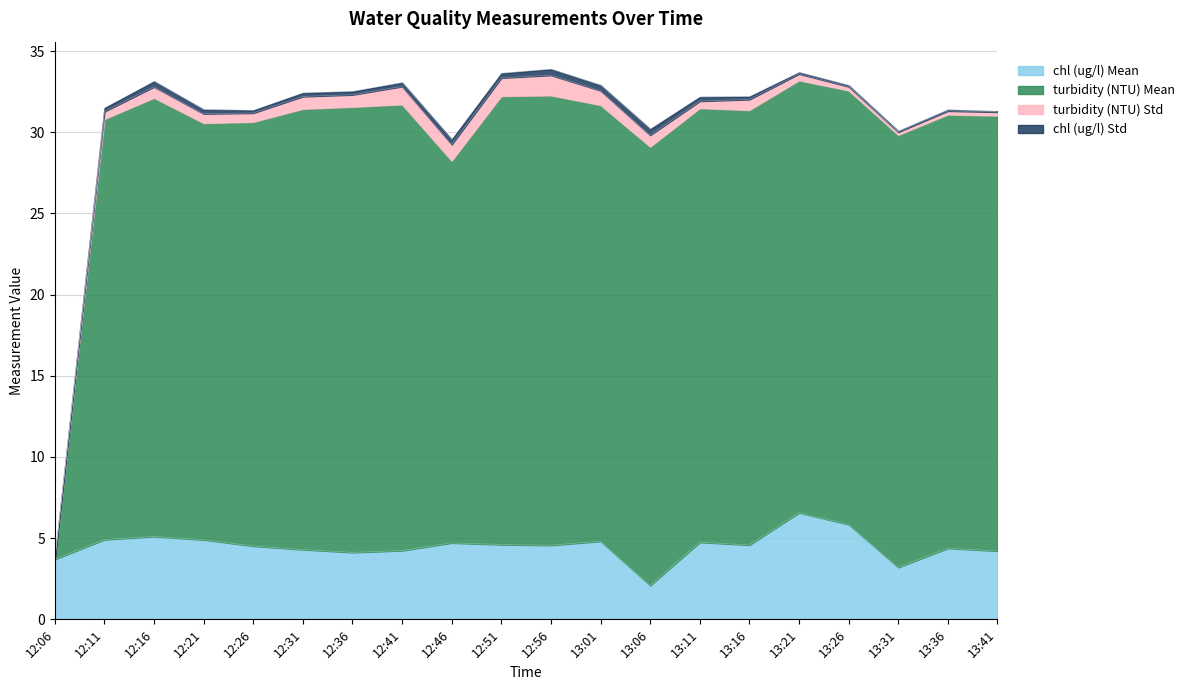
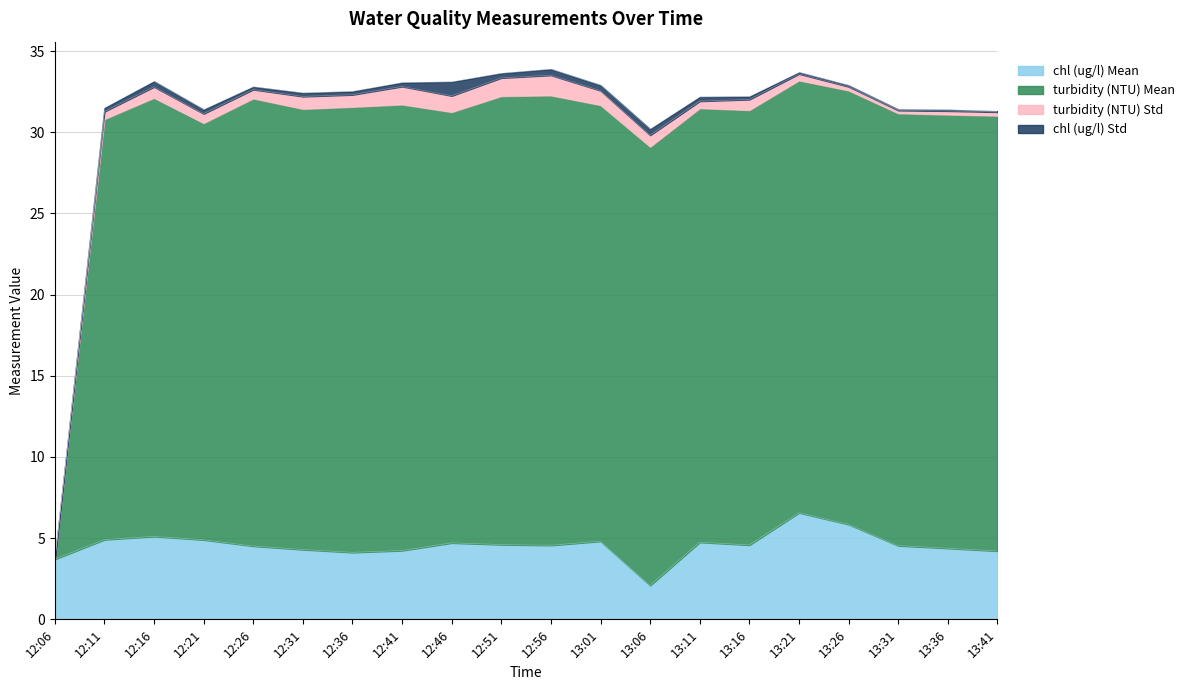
turbidity (NTU) Mean, 12:26: 26.1 -> 27.6
turbidity (NTU) Mean, 12:46: 23.5 -> 26.5
chl (ug/l) Std, 12:46: 0.3 -> 0.9
chl (ug/l) Mean, 13:31: 3.2 -> 4.5
